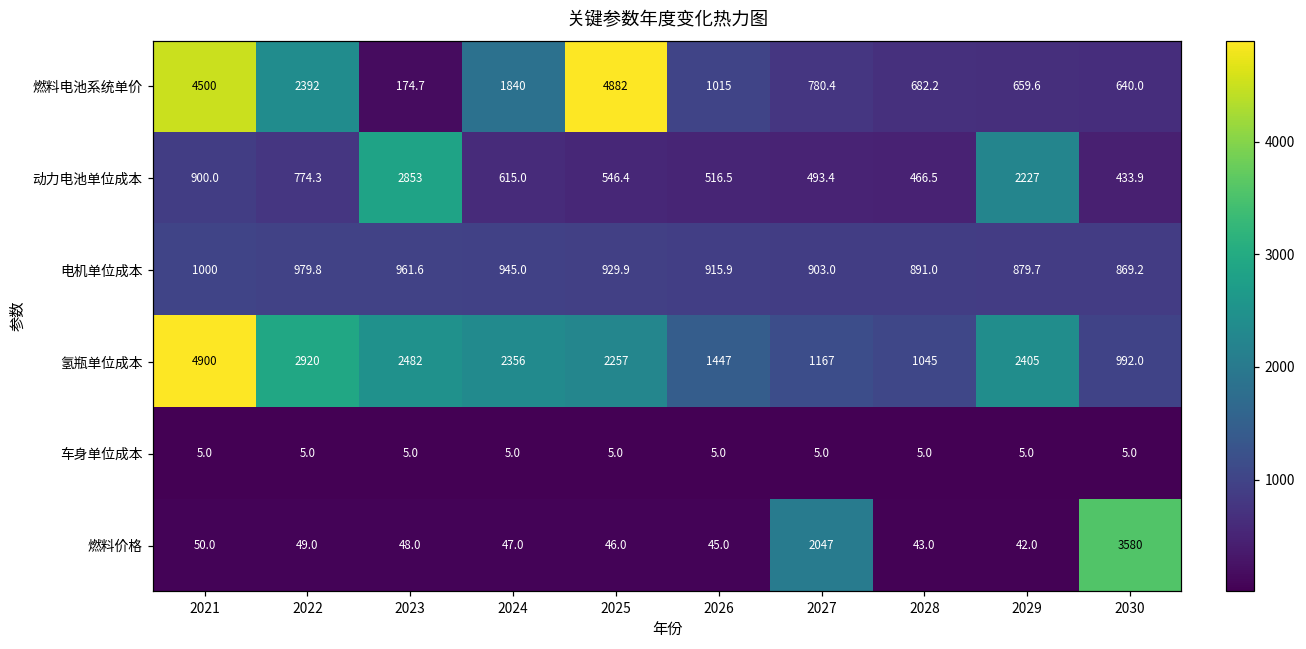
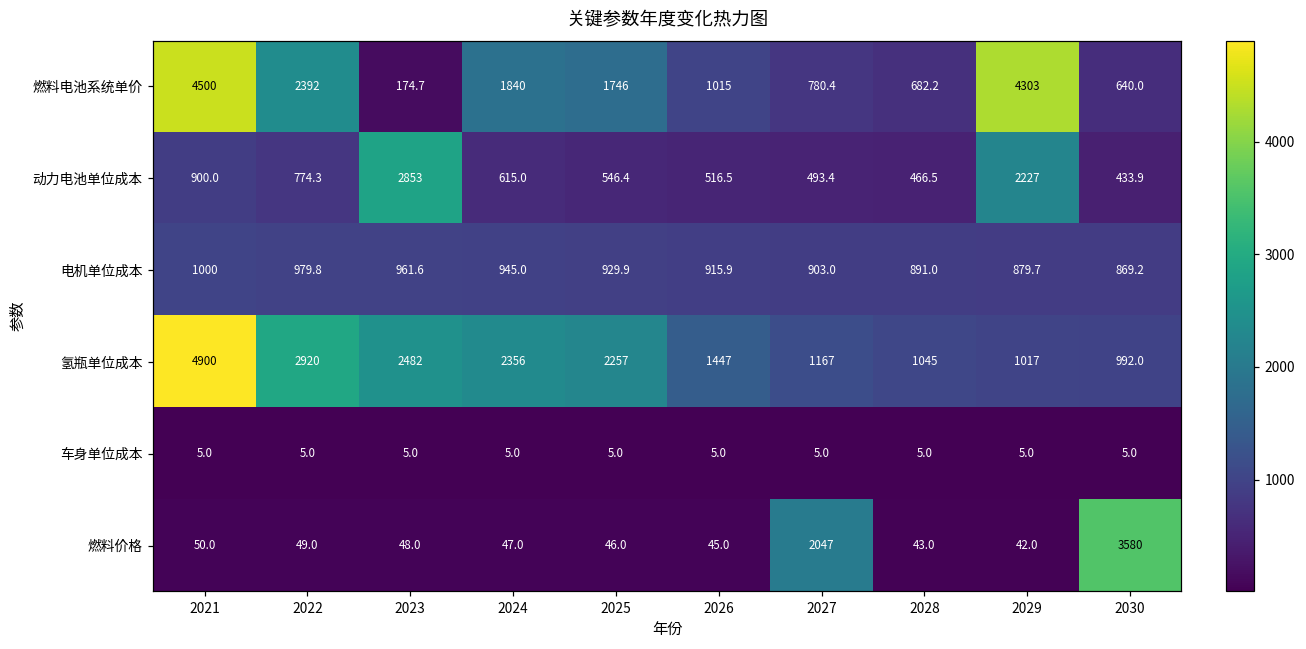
燃料电池系统单价, 2025: 4882 -> 1746
燃料电池系统单价, 2029: 659.6 -> 4303
氢瓶单位成本, 2029: 2405 -> 1017
